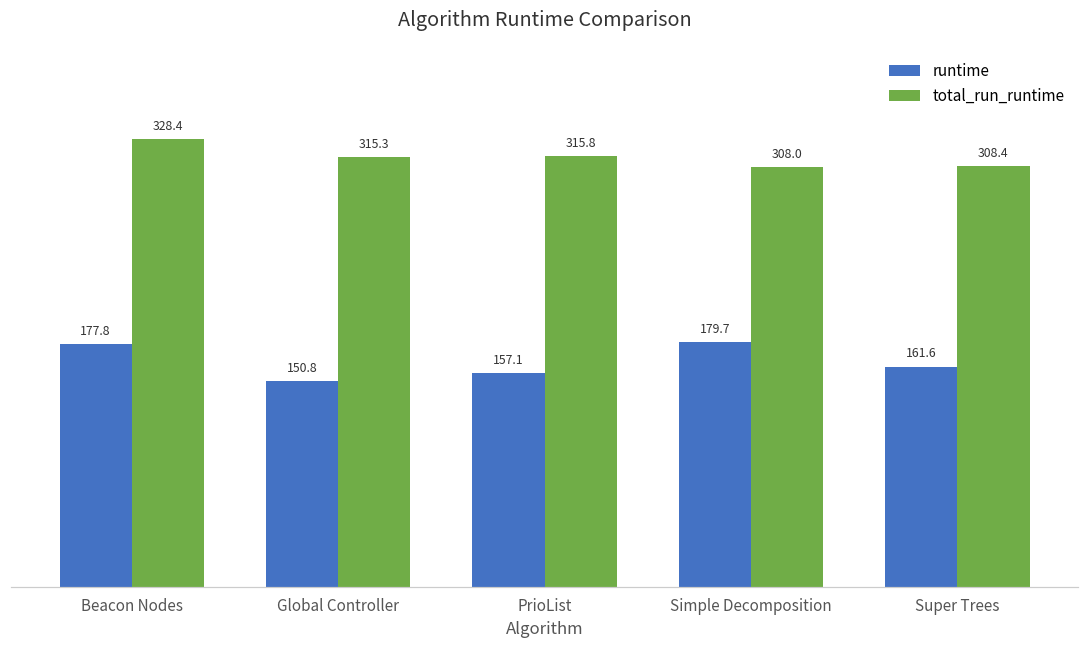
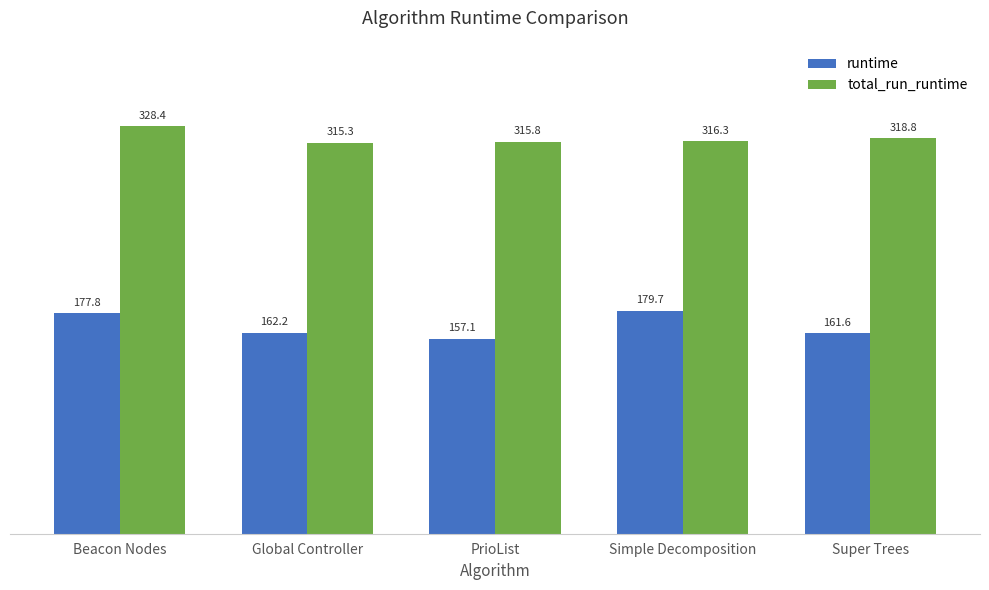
runtime, Global Controller: 150.8 -> 162.2
total_run_runtime, Simple Decomposition: 308.0 -> 316.3
total_run_runtime, Super Trees: 308.4 -> 318.8
